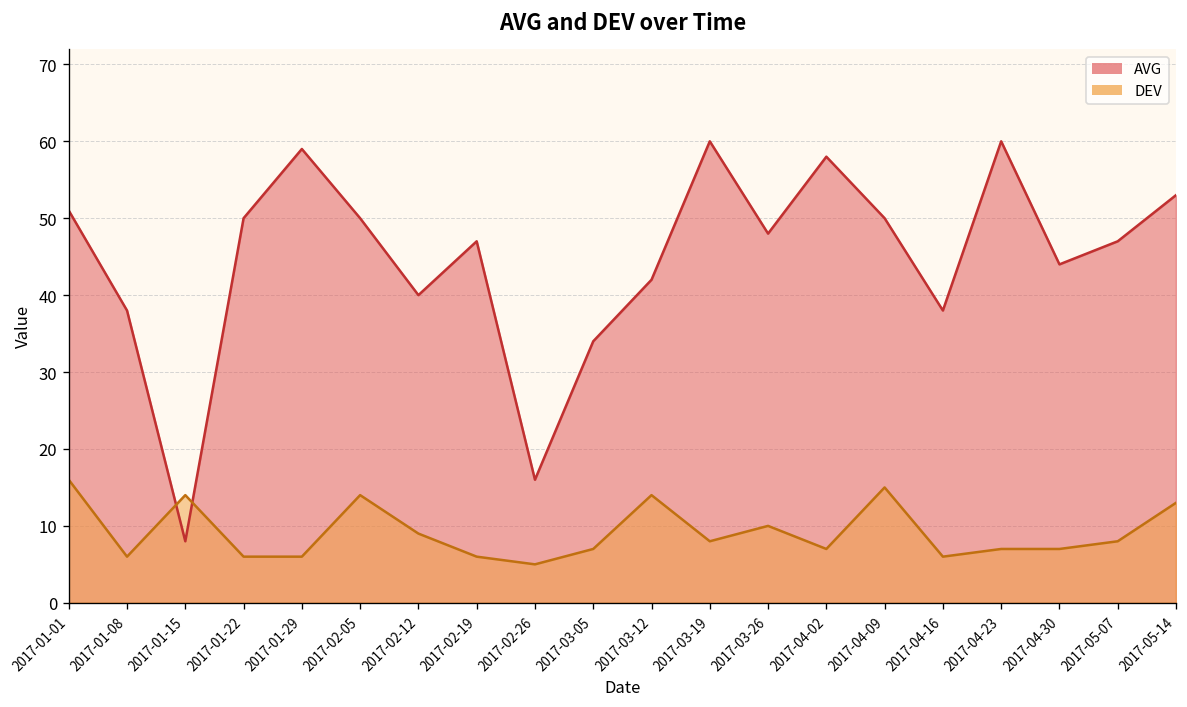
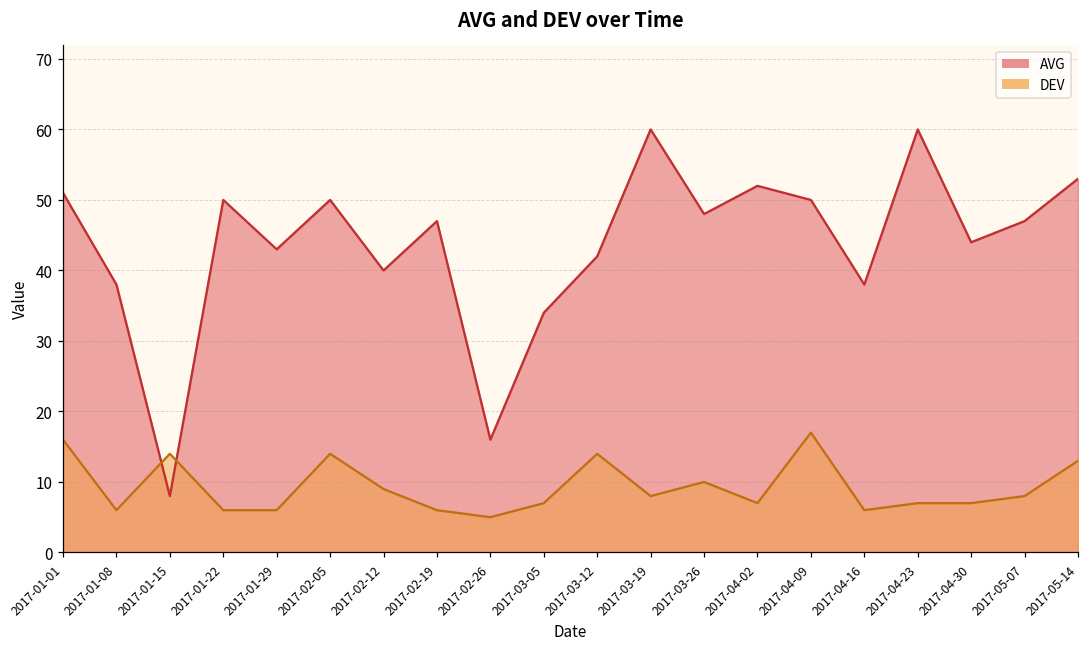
AVG, 2017-01-29: 59 -> 43
AVG, 2017-04-02: 58 -> 52
DEV, 2017-04-09: 15 -> 17
